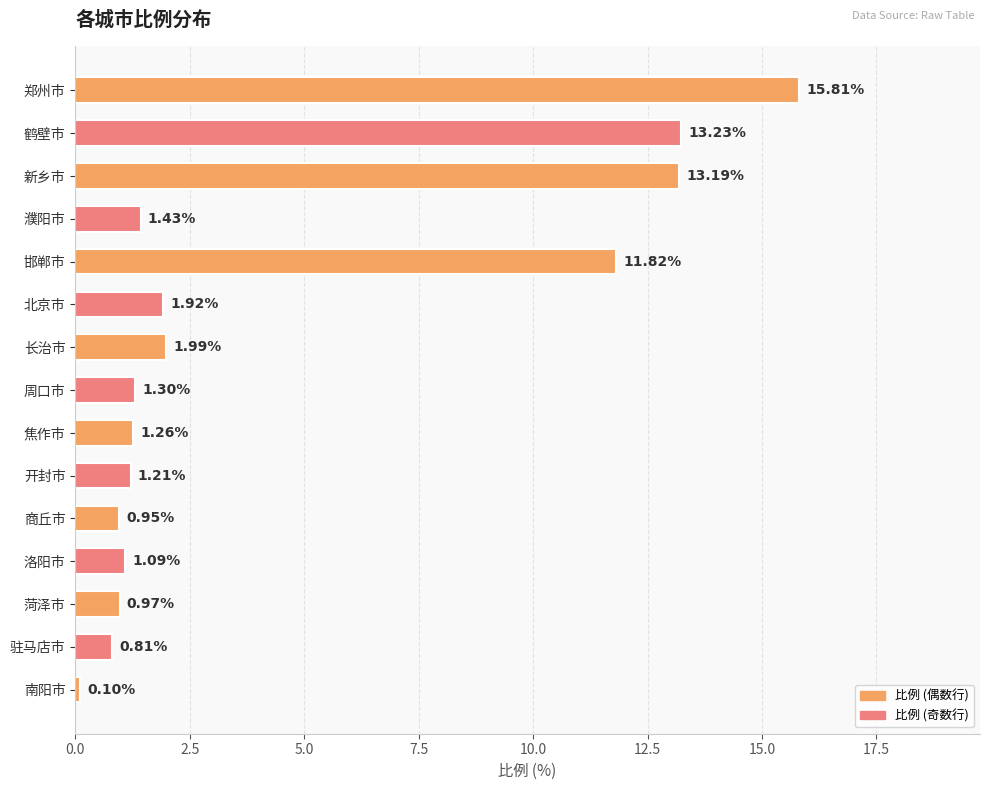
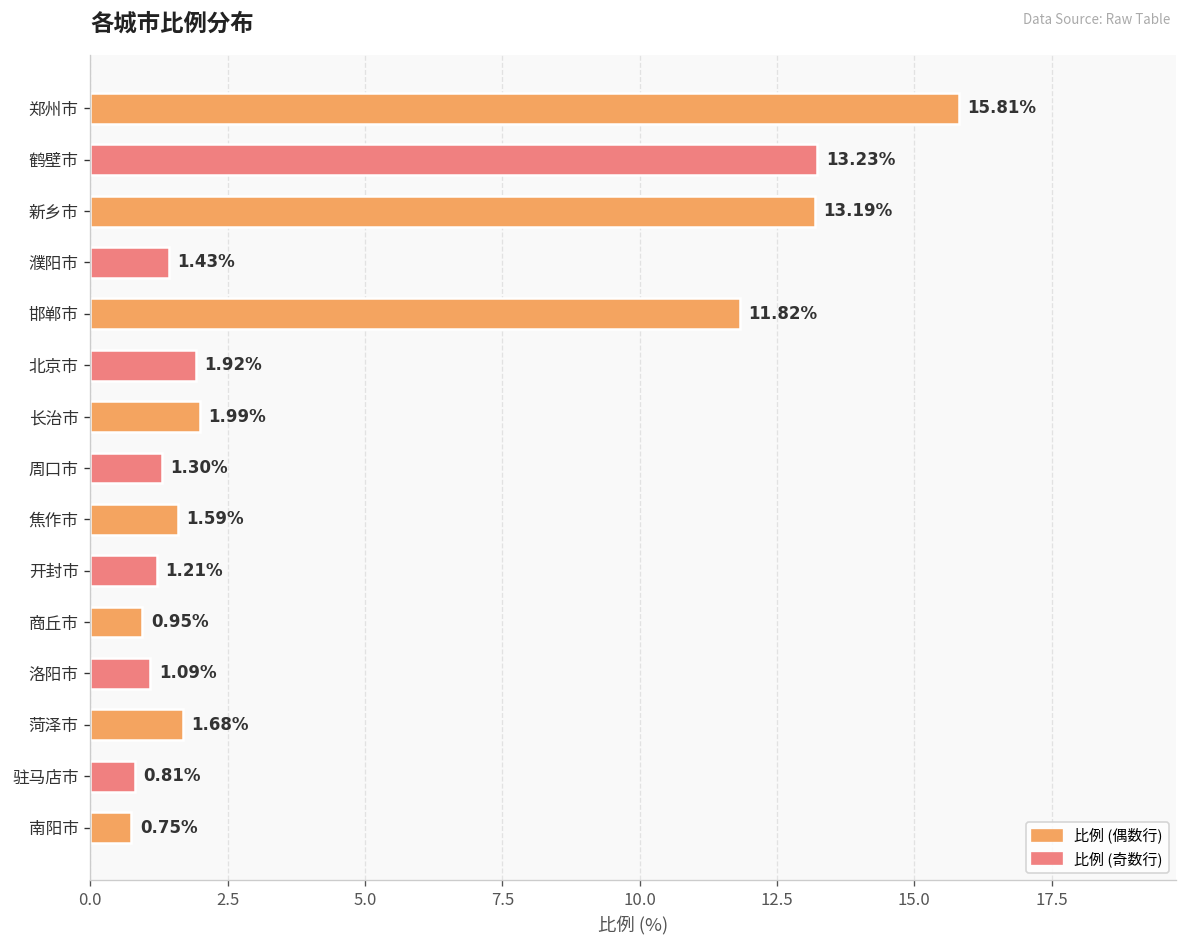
焦作市: 1.26% -> 1.59%
菏泽市: 0.97% -> 1.68%
南阳市: 0.10% -> 0.75%
